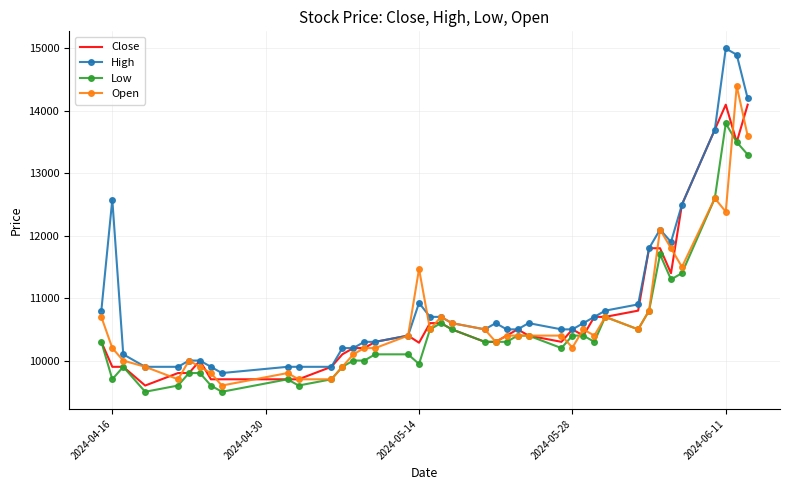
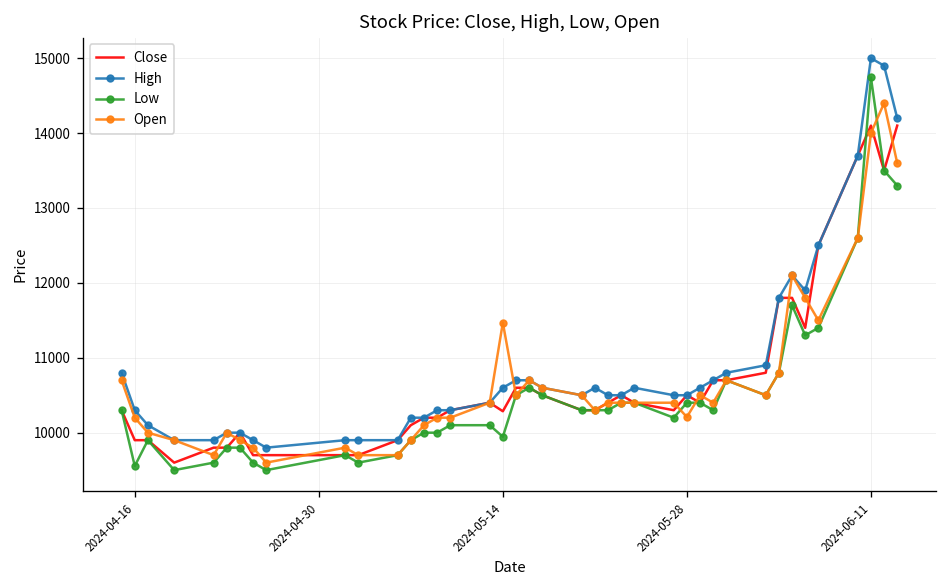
High, 2024-04-16: 12600 -> 10300
Low, 2024-04-16: 9700 -> 9600
High, 2024-05-14: 10900 -> 10600
Low, 2024-06-11: 13800 -> 14700
Open, 2024-06-11: 12400 -> 14000
